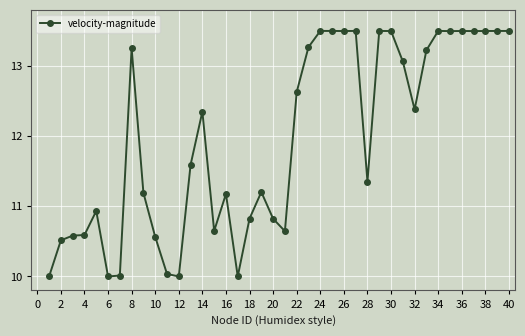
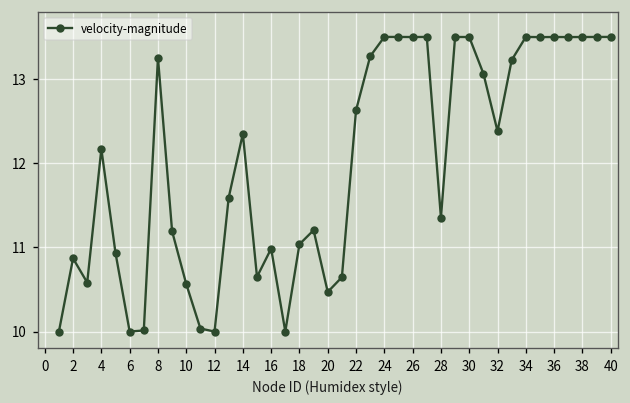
2: 10.5 -> 10.9
4: 10.6 -> 12.2
16: 11.2 -> 11.0
18: 10.8 -> 11.0
20: 10.8 -> 10.5
